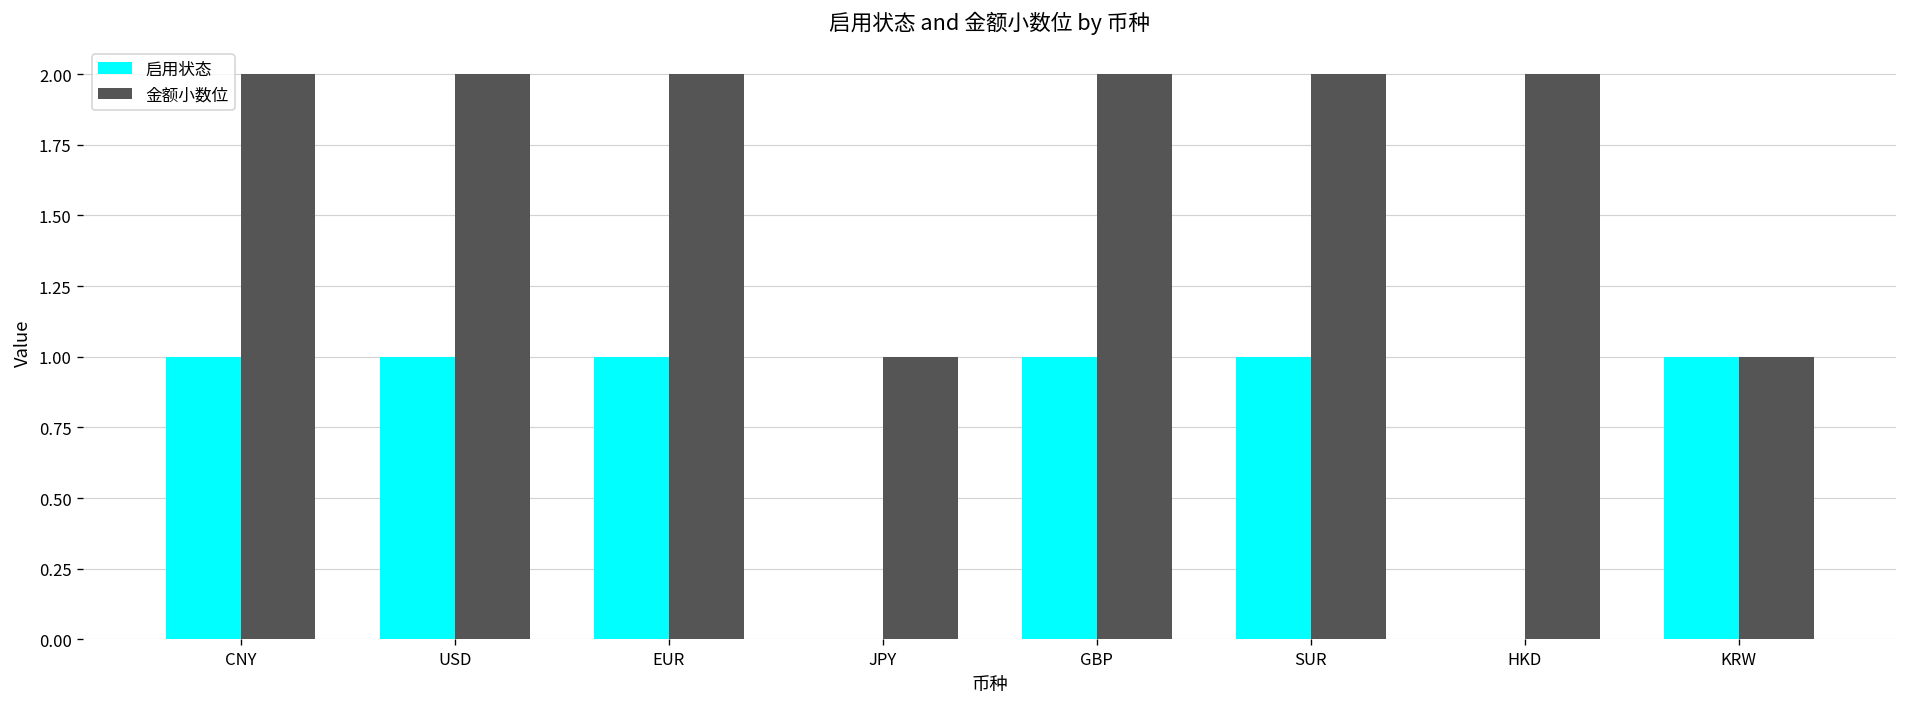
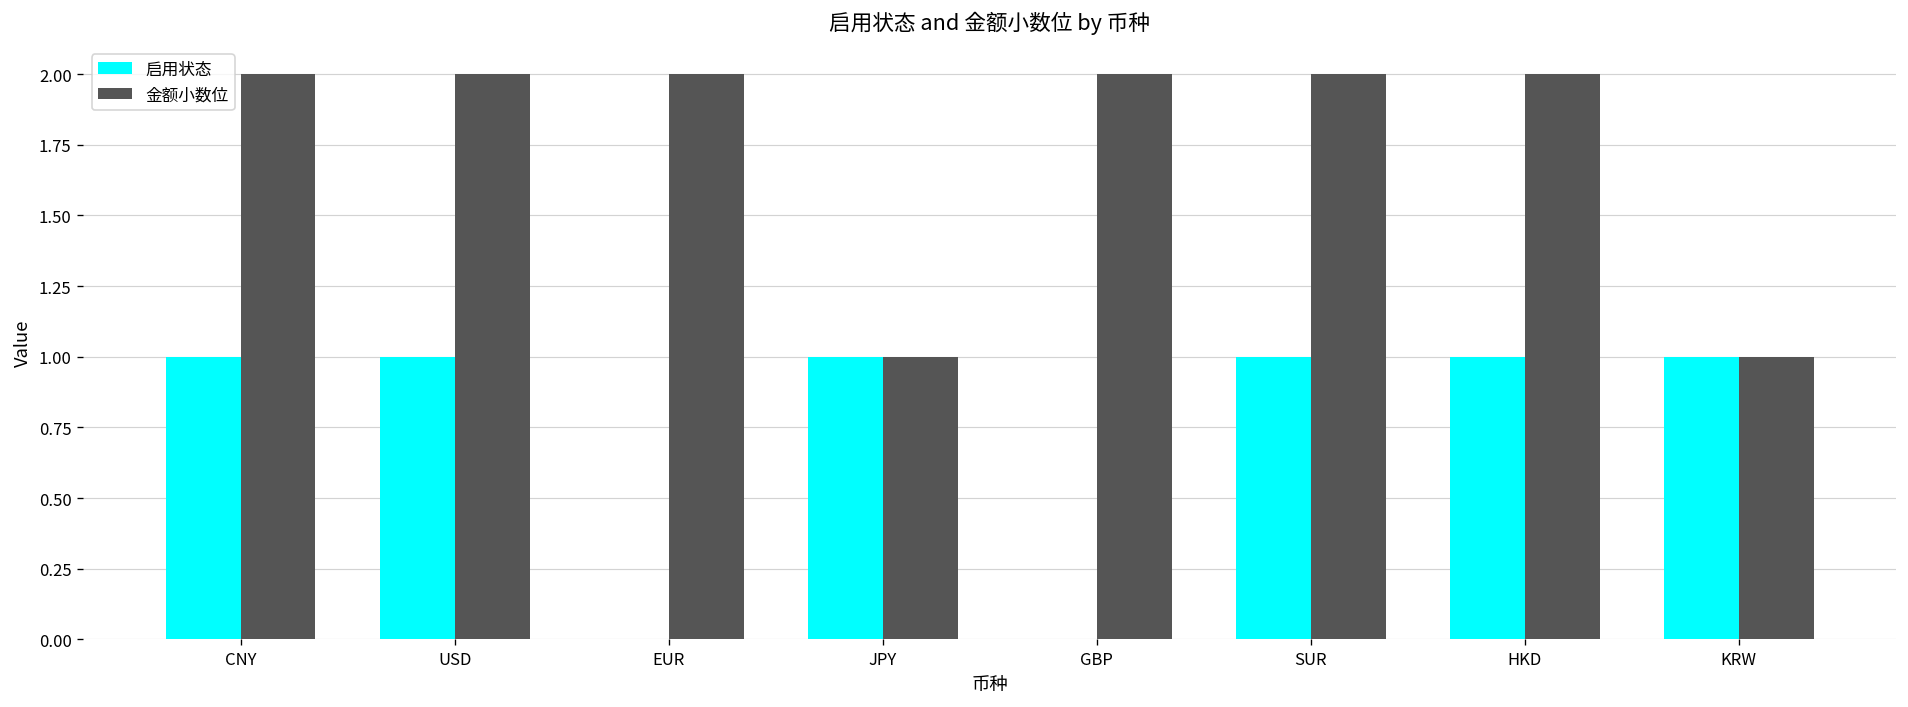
启用状态, EUR: 1 -> 0
启用状态, JPY: 0 -> 1
启用状态, GBP: 1 -> 0
启用状态, HKD: 0 -> 1
